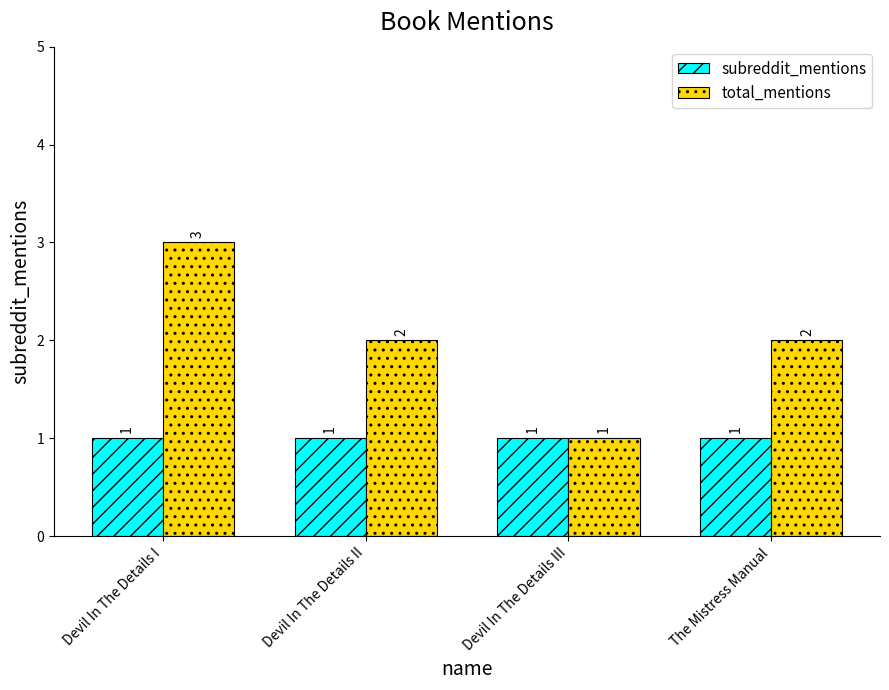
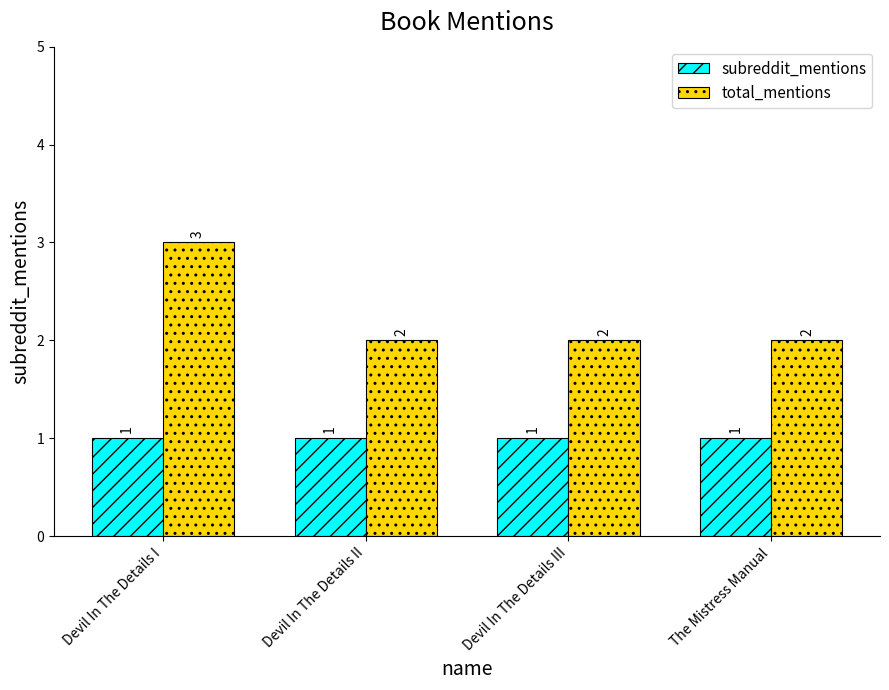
total_mentions, Devil In The Details III: 1 -> 2
